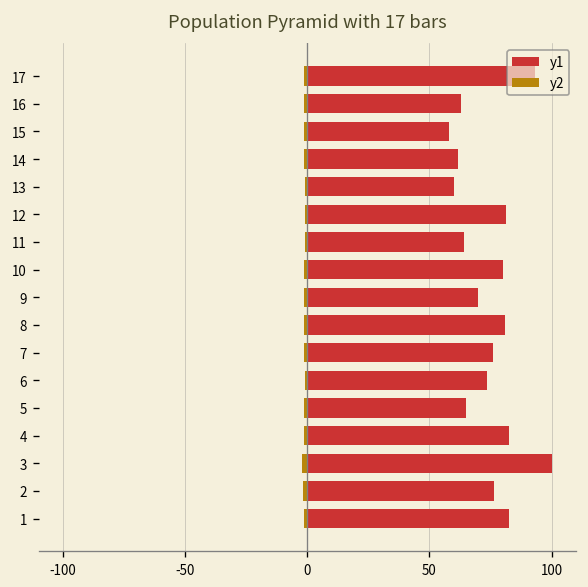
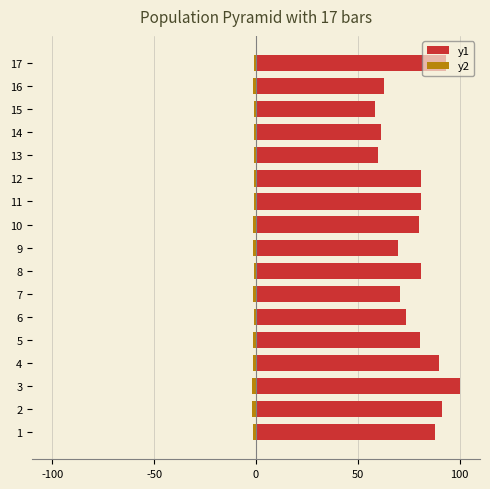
y1, 11: 64 -> 81
y1, 7: 76 -> 71
y1, 5: 65 -> 80
y1, 4: 82 -> 90
y1, 2: 77 -> 91
y1, 1: 82 -> 88
